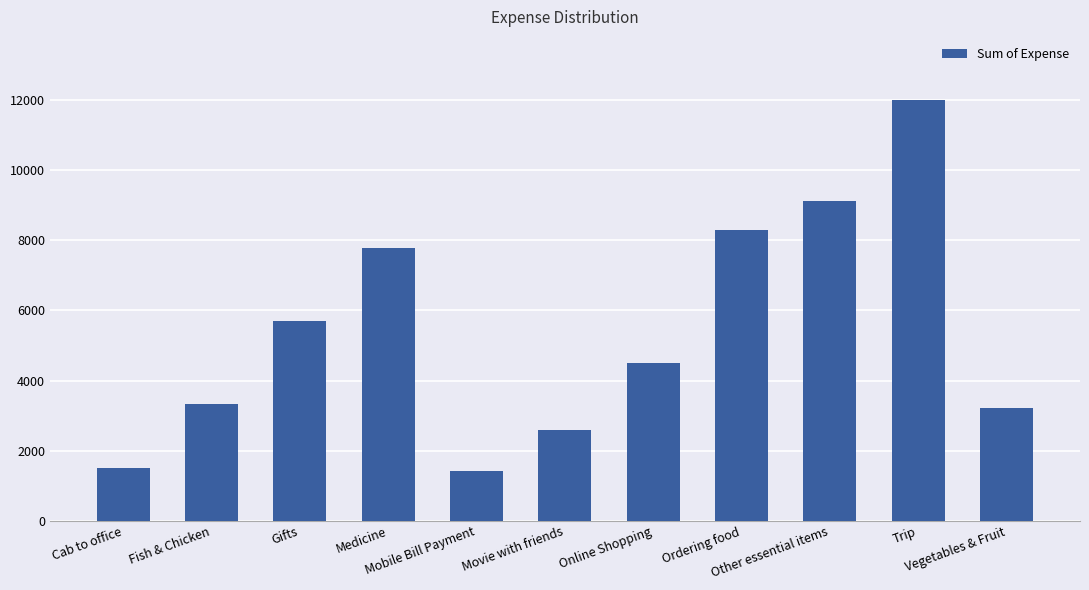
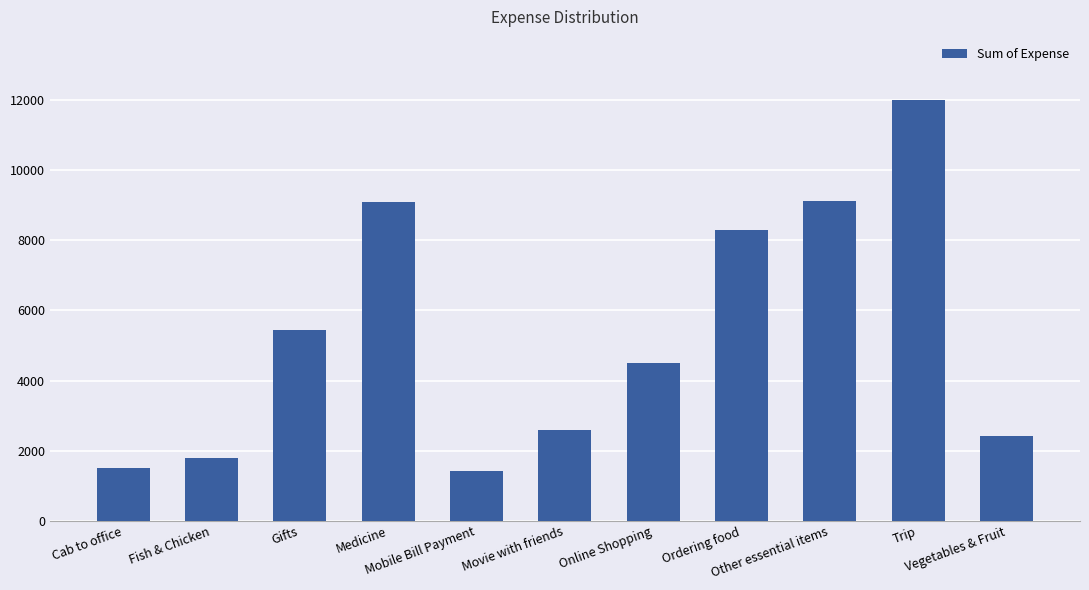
Fish & Chicken: 3300 -> 1800
Gifts: 5700 -> 5400
Medicine: 7800 -> 9100
Vegetables & Fruit: 3200 -> 2400
